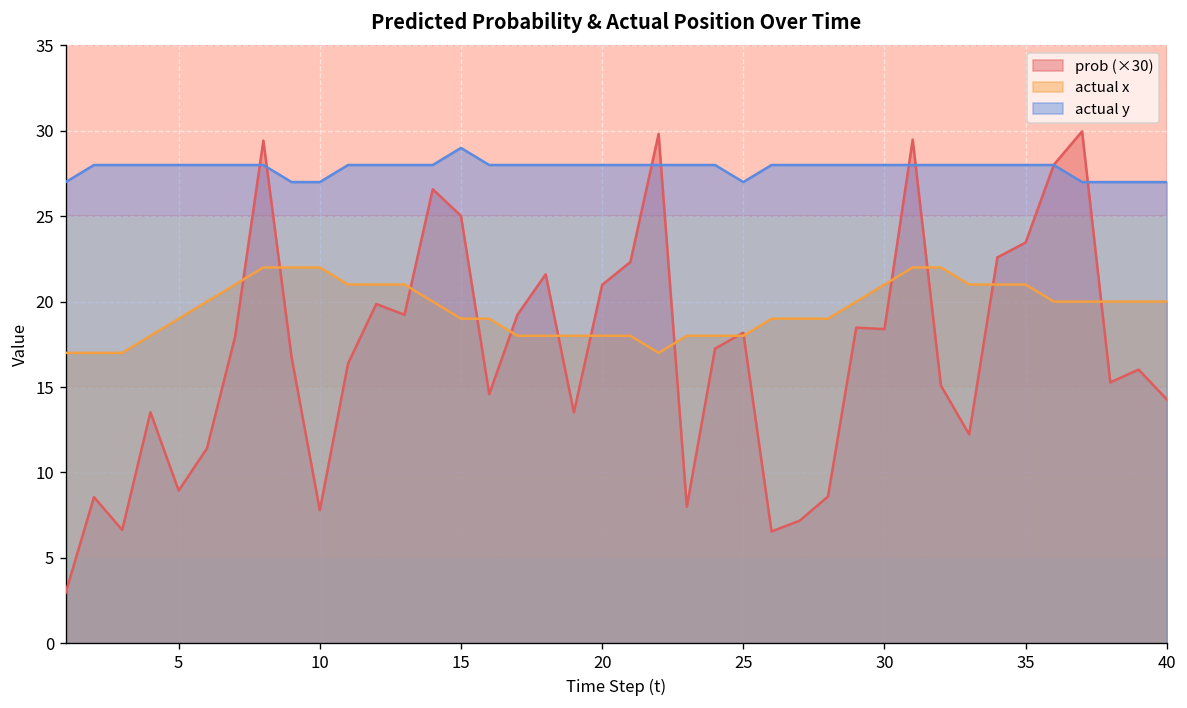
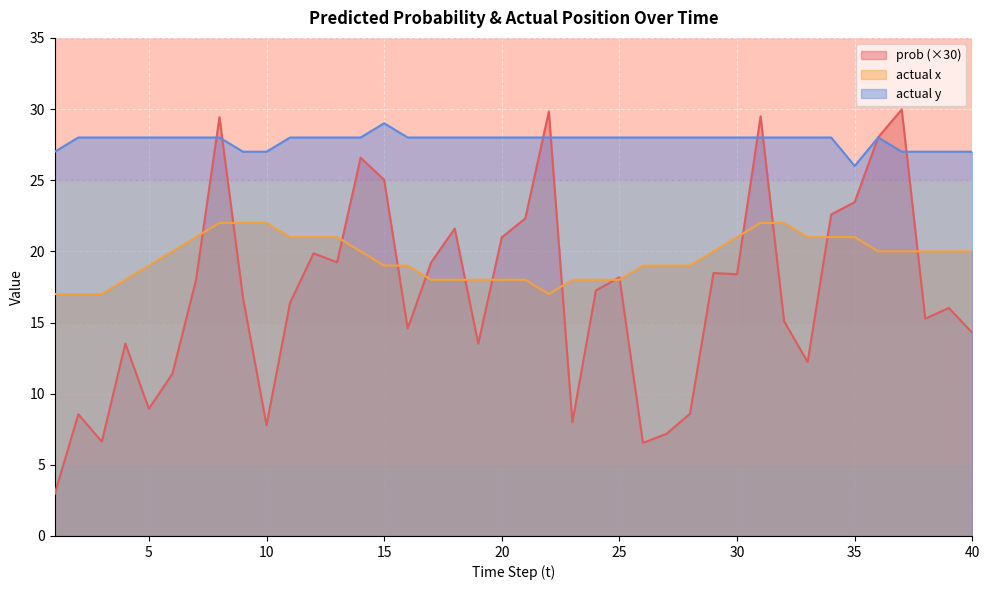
actual y, 25: 27 -> 28
actual y, 35: 28 -> 26
